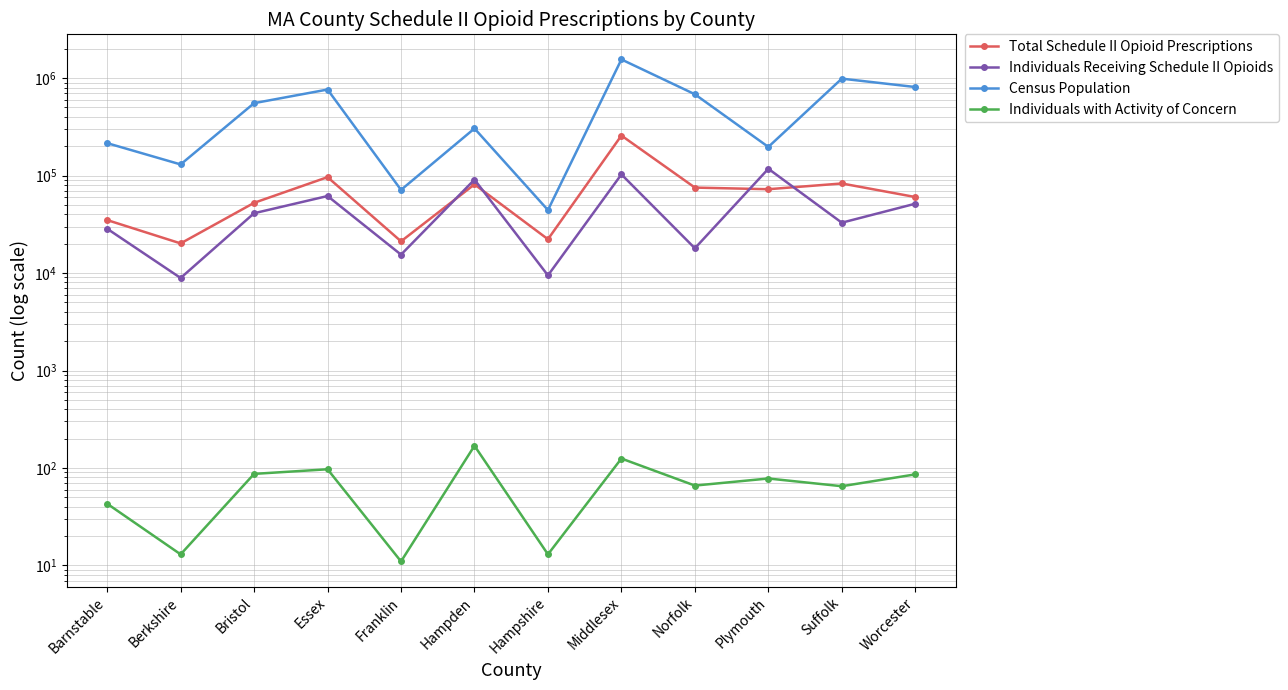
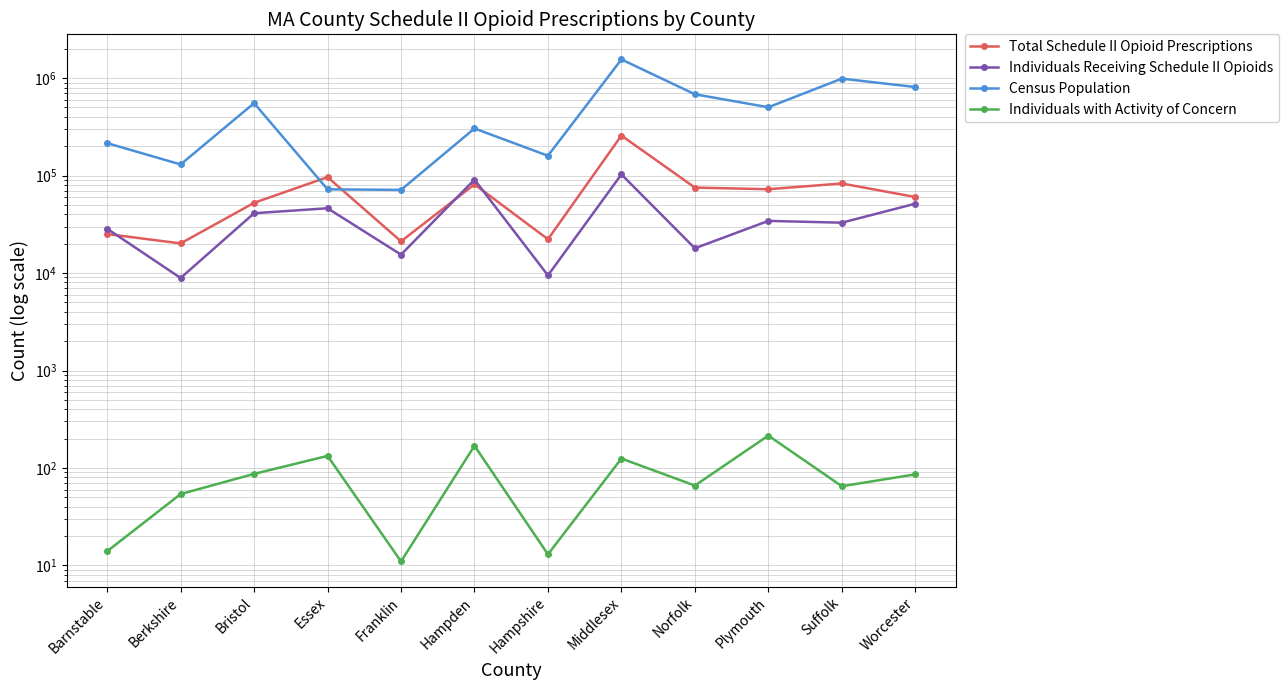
Total Schedule II Opioid Prescriptions, Barnstable: 35000 -> 25000
Individuals with Activity of Concern, Barnstable: 40 -> 14
Individuals with Activity of Concern, Berkshire: 13 -> 50
Individuals Receiving Schedule II Opioids, Essex: 60000 -> 50000
Census Population, Essex: 800000 -> 70000
Individuals with Activity of Concern, Essex: 100 -> 130
Census Population, Hampshire: 40000 -> 160000
Individuals Receiving Schedule II Opioids, Plymouth: 120000 -> 34000
Census Population, Plymouth: 200000 -> 500000
Individuals with Activity of Concern, Plymouth: 80 -> 220
